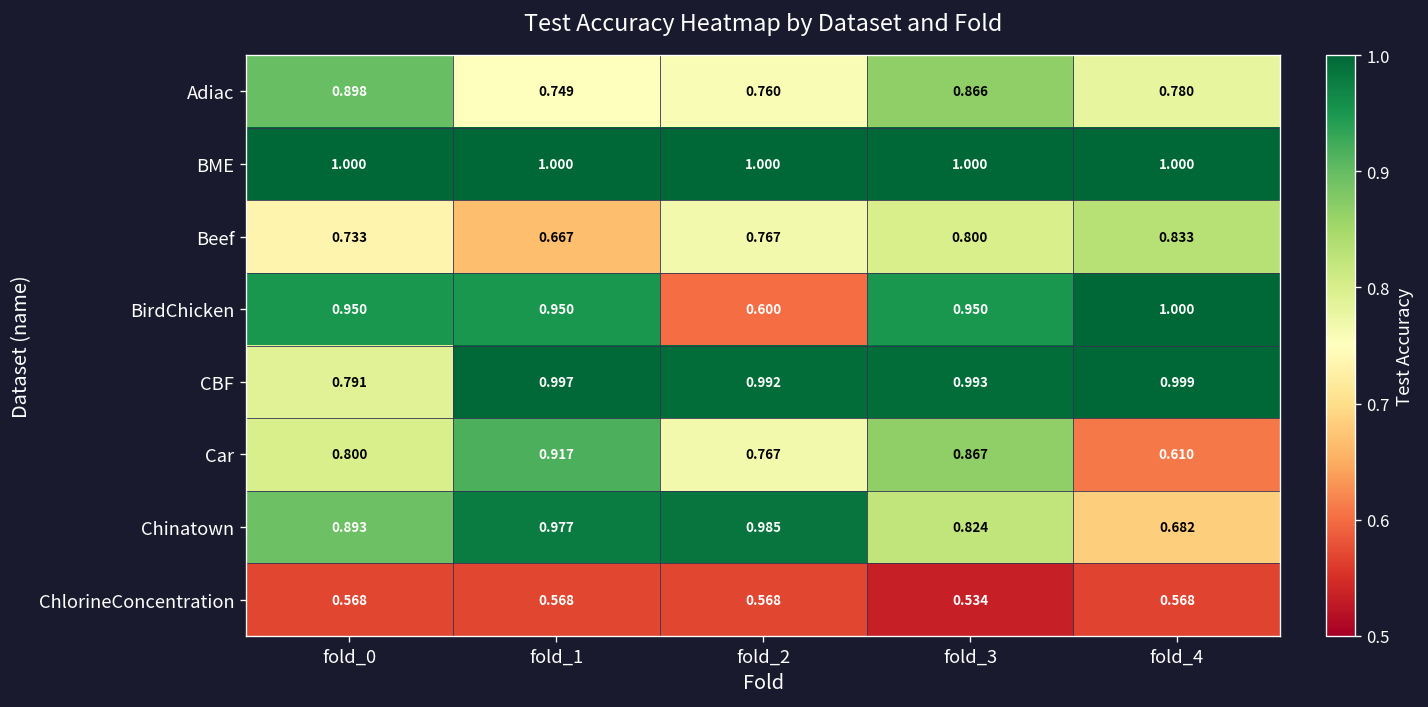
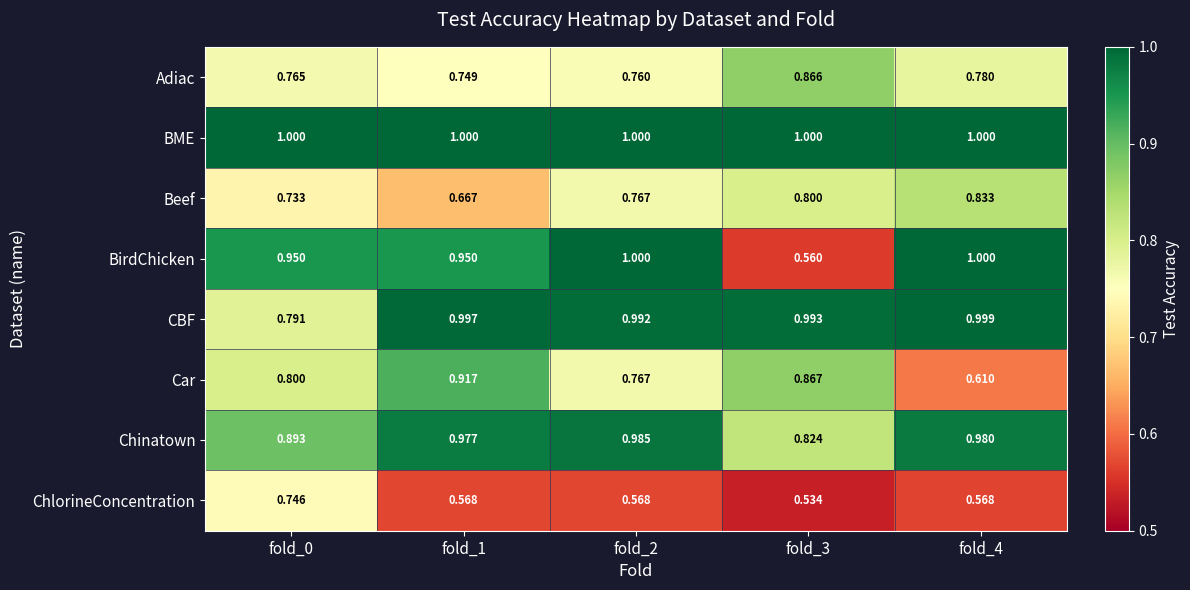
Adiac, fold_0: 0.898 -> 0.765
BirdChicken, fold_2: 0.600 -> 1.000
BirdChicken, fold_3: 0.950 -> 0.560
Chinatown, fold_4: 0.682 -> 0.980
ChlorineConcentration, fold_0: 0.568 -> 0.746
